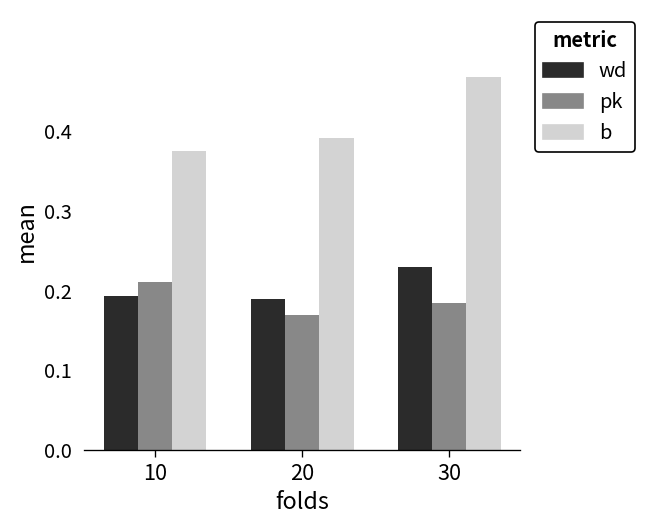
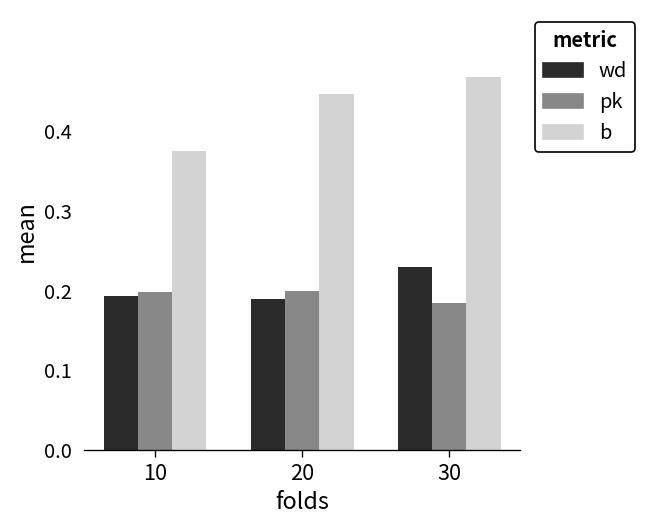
pk, 10: 0.21 -> 0.20
pk, 20: 0.17 -> 0.20
b, 20: 0.39 -> 0.45
